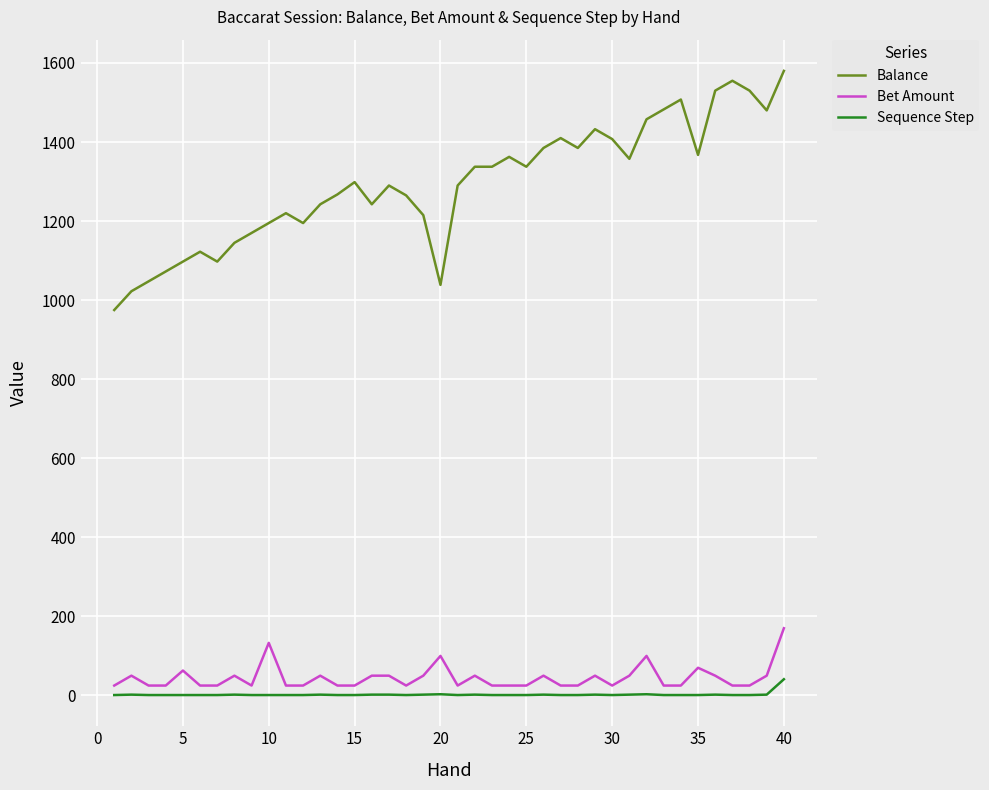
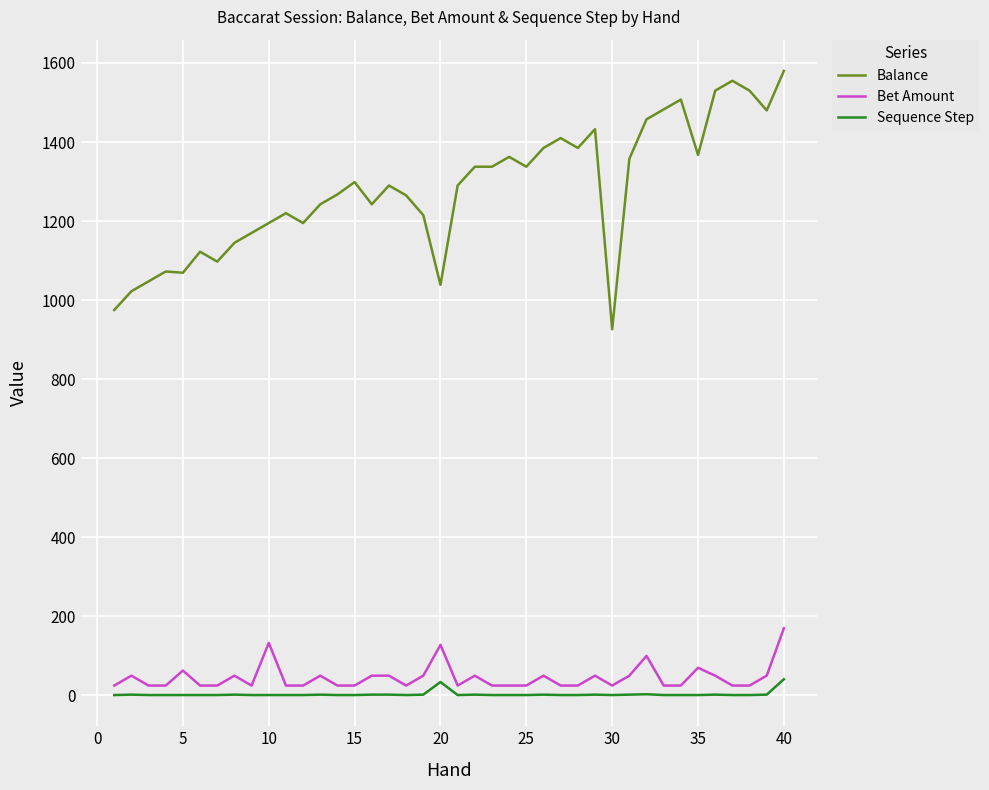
Balance, 5: 1100 -> 1070
Bet Amount, 20: 100 -> 130
Sequence Step, 20: 0 -> 30
Balance, 30: 1410 -> 930
